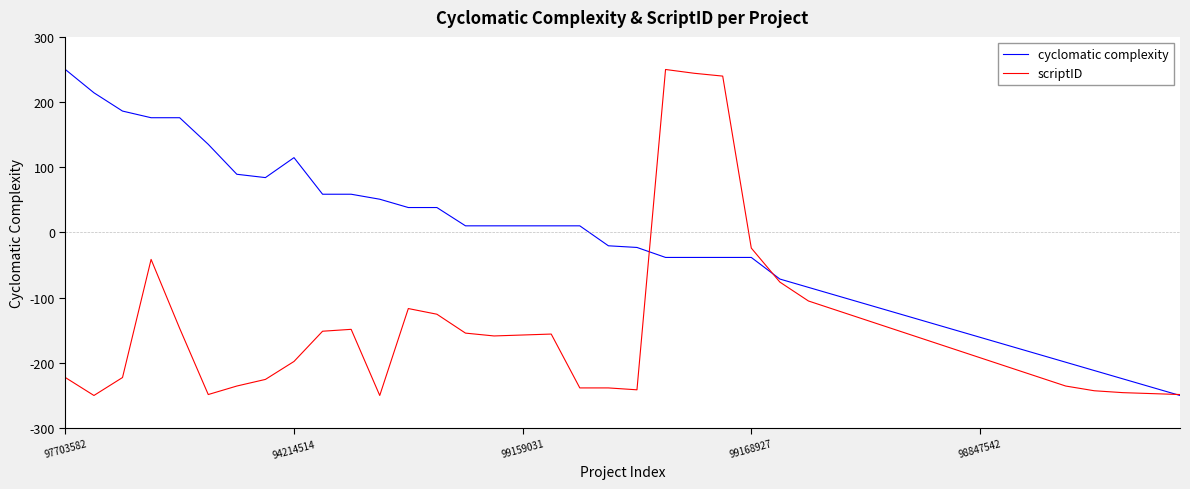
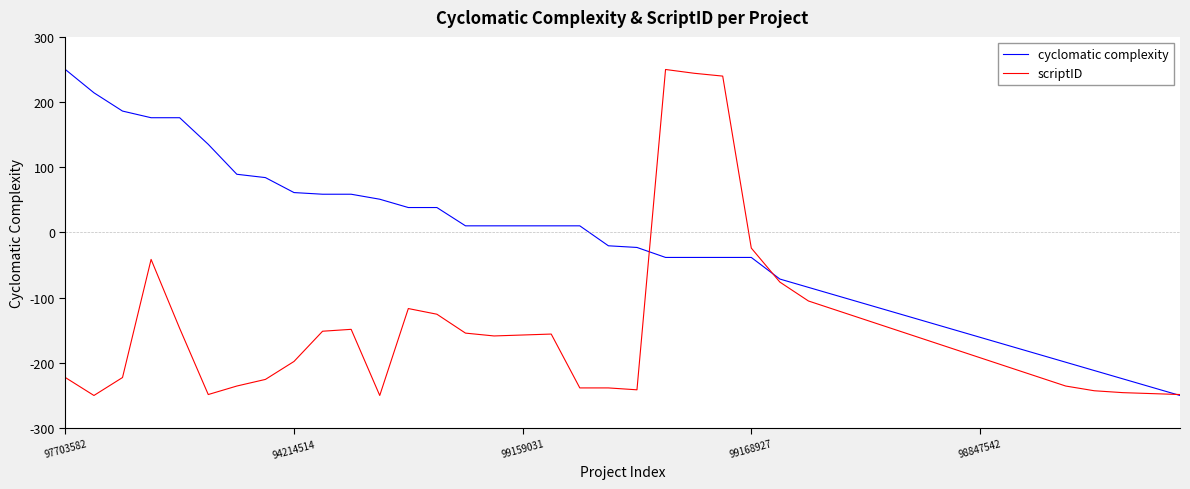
cyclomatic complexity, 94214514: 110 -> 60
